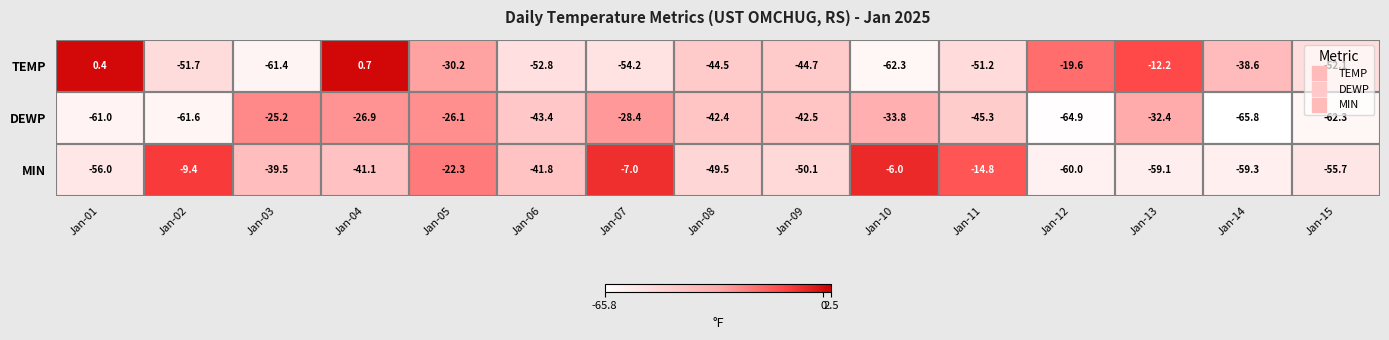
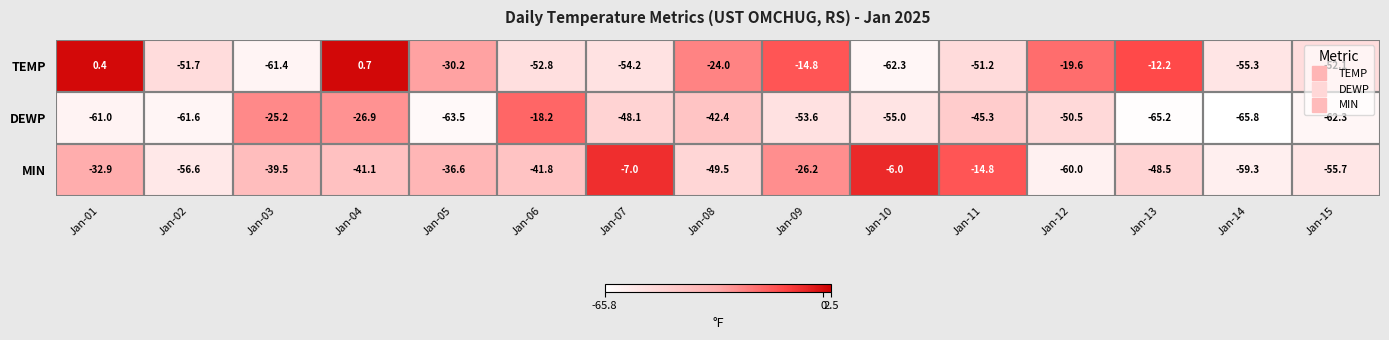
TEMP, Jan-08: -44.5 -> -24.0
TEMP, Jan-09: -44.7 -> -14.8
TEMP, Jan-14: -38.6 -> -55.3
DEWP, Jan-05: -26.1 -> -63.5
DEWP, Jan-06: -43.4 -> -18.2
DEWP, Jan-07: -28.4 -> -48.1
DEWP, Jan-09: -42.5 -> -53.6
DEWP, Jan-10: -33.8 -> -55.0
DEWP, Jan-12: -64.9 -> -50.5
DEWP, Jan-13: -32.4 -> -65.2
MIN, Jan-01: -56.0 -> -32.9
MIN, Jan-02: -9.4 -> -56.6
MIN, Jan-05: -22.3 -> -36.6
MIN, Jan-09: -50.1 -> -26.2
MIN, Jan-13: -59.1 -> -48.5
